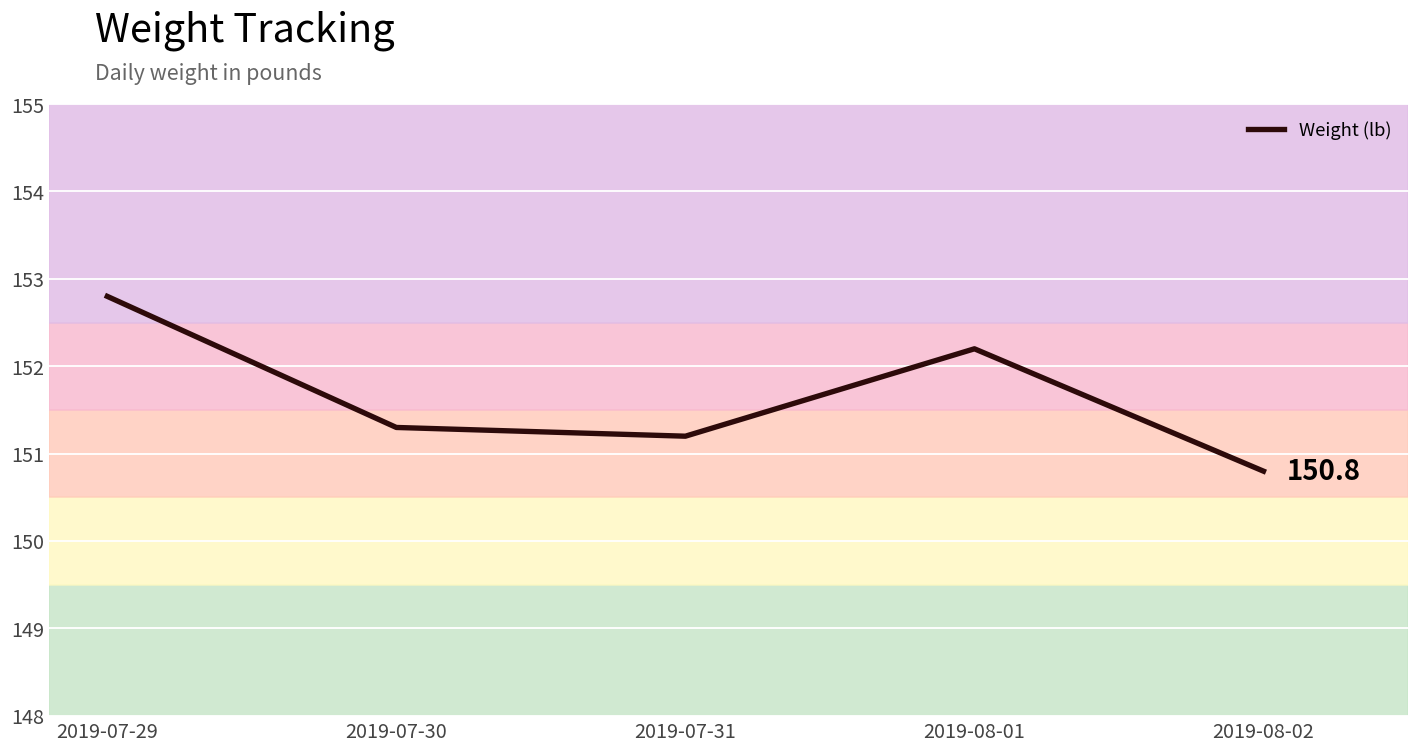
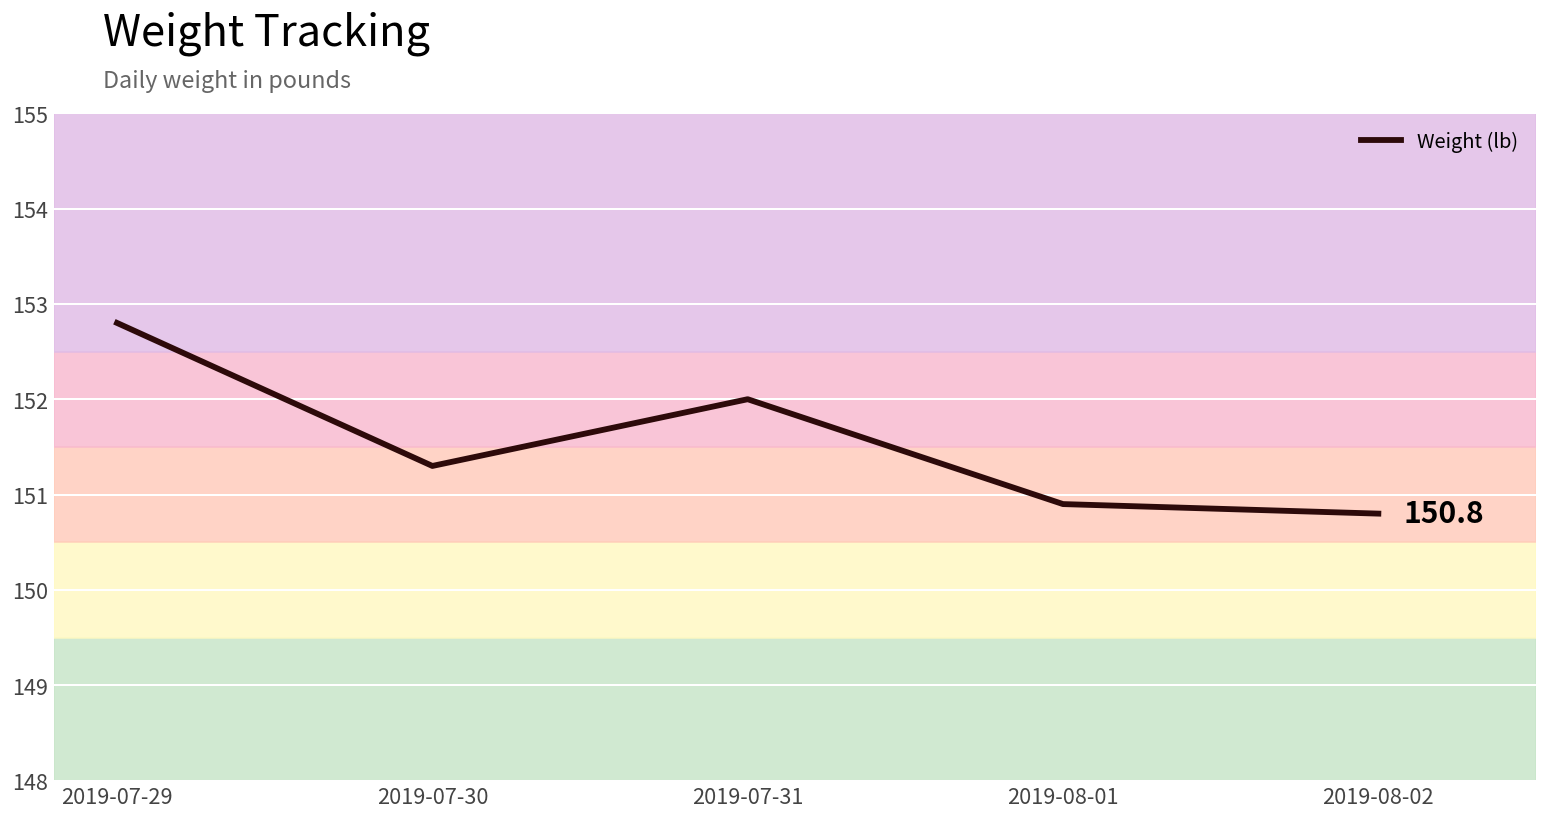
2019-07-31: 151.2 -> 152.0
2019-08-01: 152.2 -> 150.9
